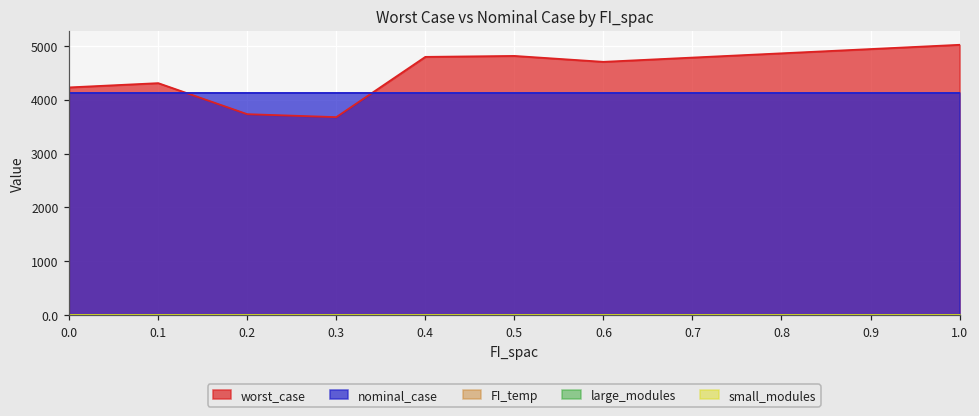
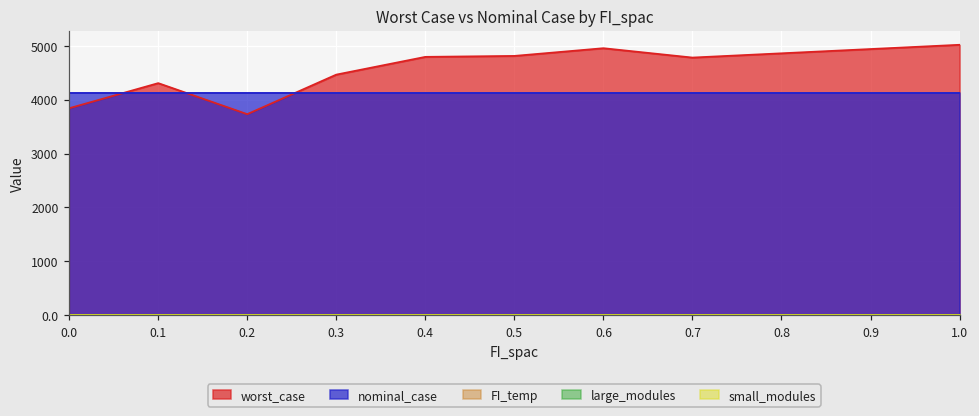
worst_case, 0.0: 4200 -> 3800
worst_case, 0.3: 3700 -> 4500
worst_case, 0.6: 4700 -> 4900
